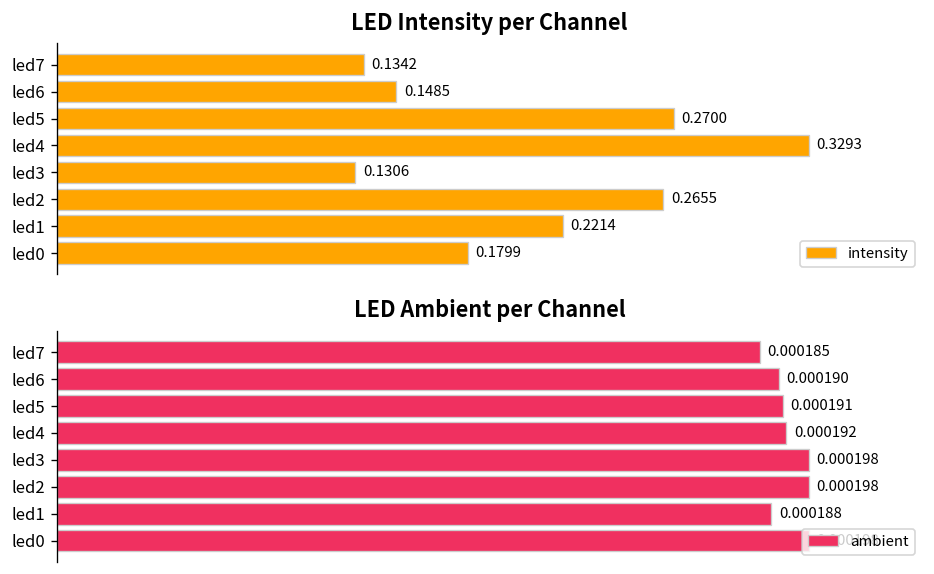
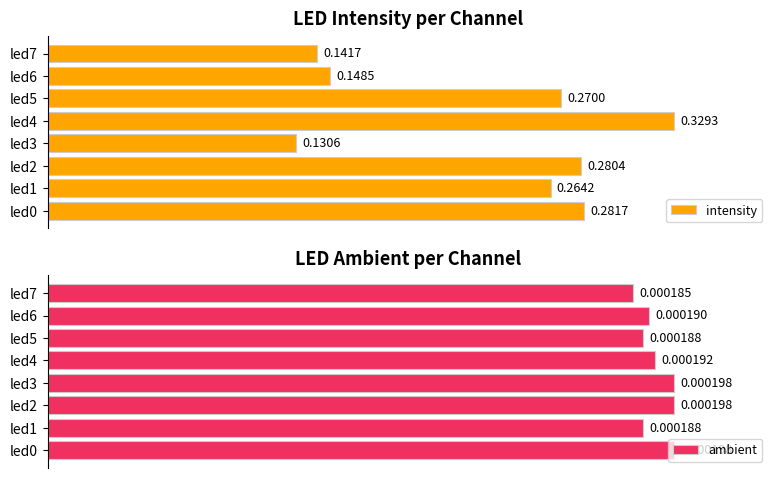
LED Intensity per Channel, led7: 0.1342 -> 0.1417
LED Intensity per Channel, led2: 0.2655 -> 0.2804
LED Intensity per Channel, led1: 0.2214 -> 0.2642
LED Intensity per Channel, led0: 0.1799 -> 0.2817
LED Ambient per Channel, led5: 0.000191 -> 0.000188
